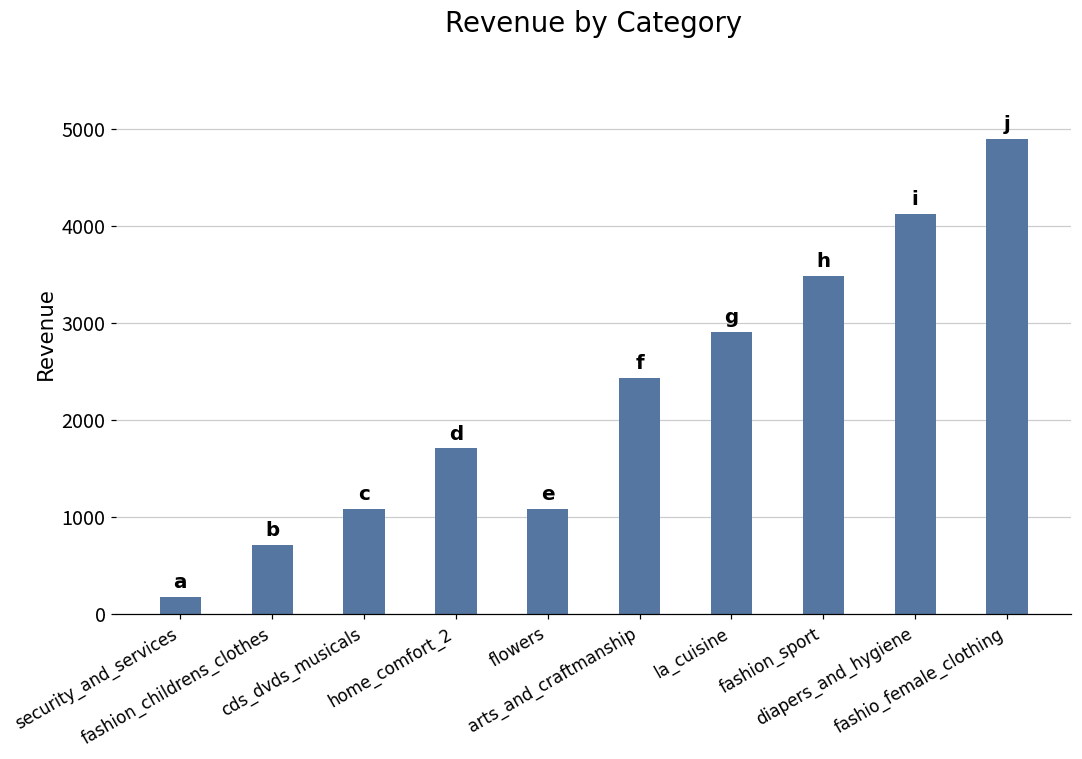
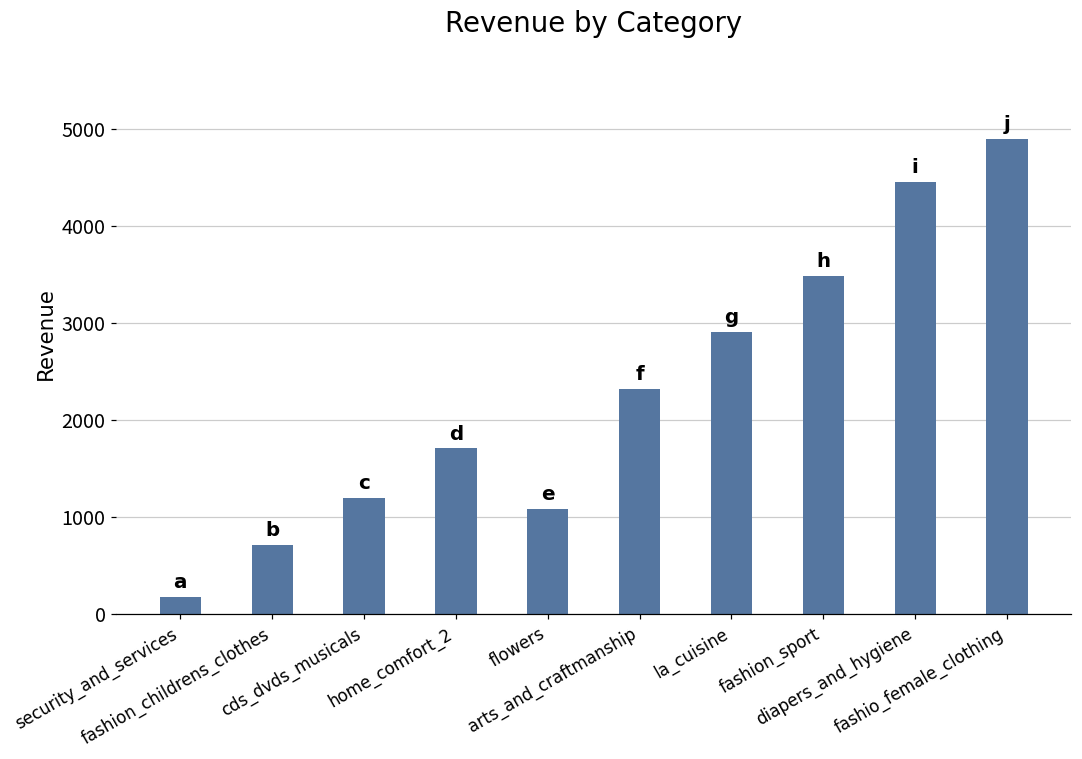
cds_dvds_musicals: 1100 -> 1200
arts_and_craftmanship: 2400 -> 2300
diapers_and_hygiene: 4100 -> 4500
